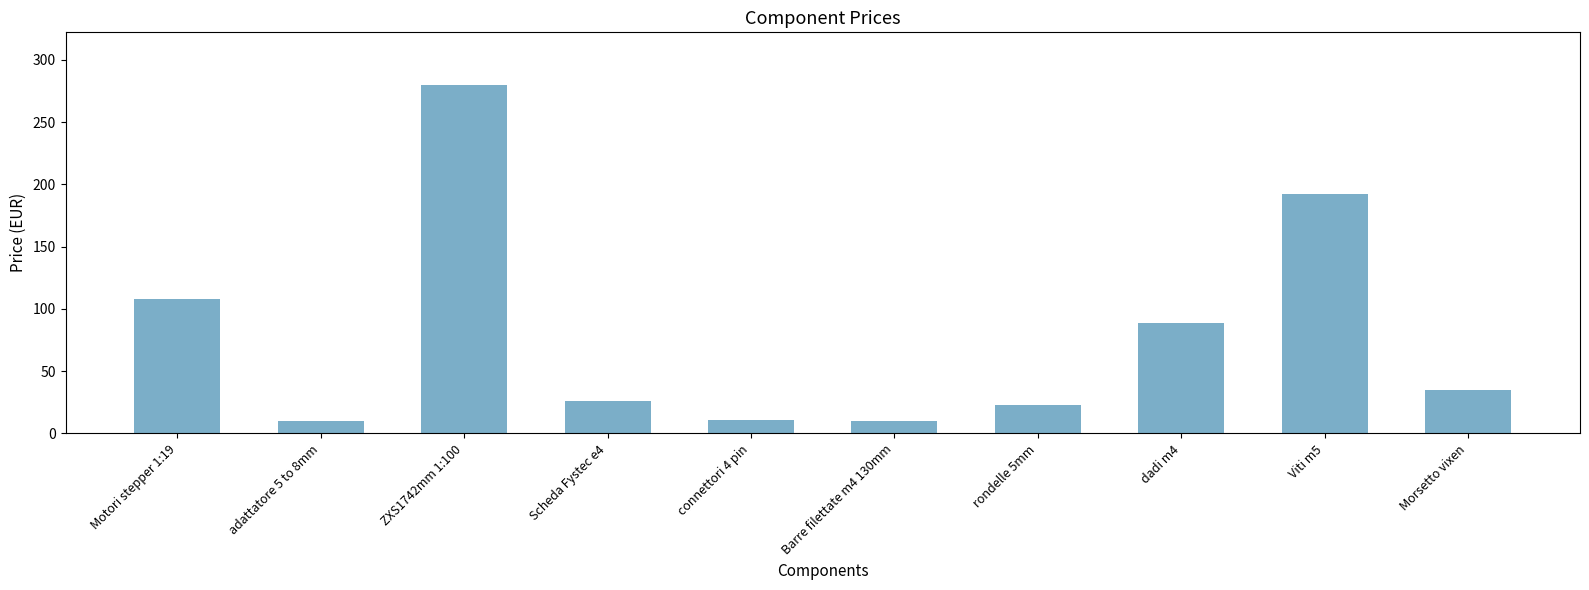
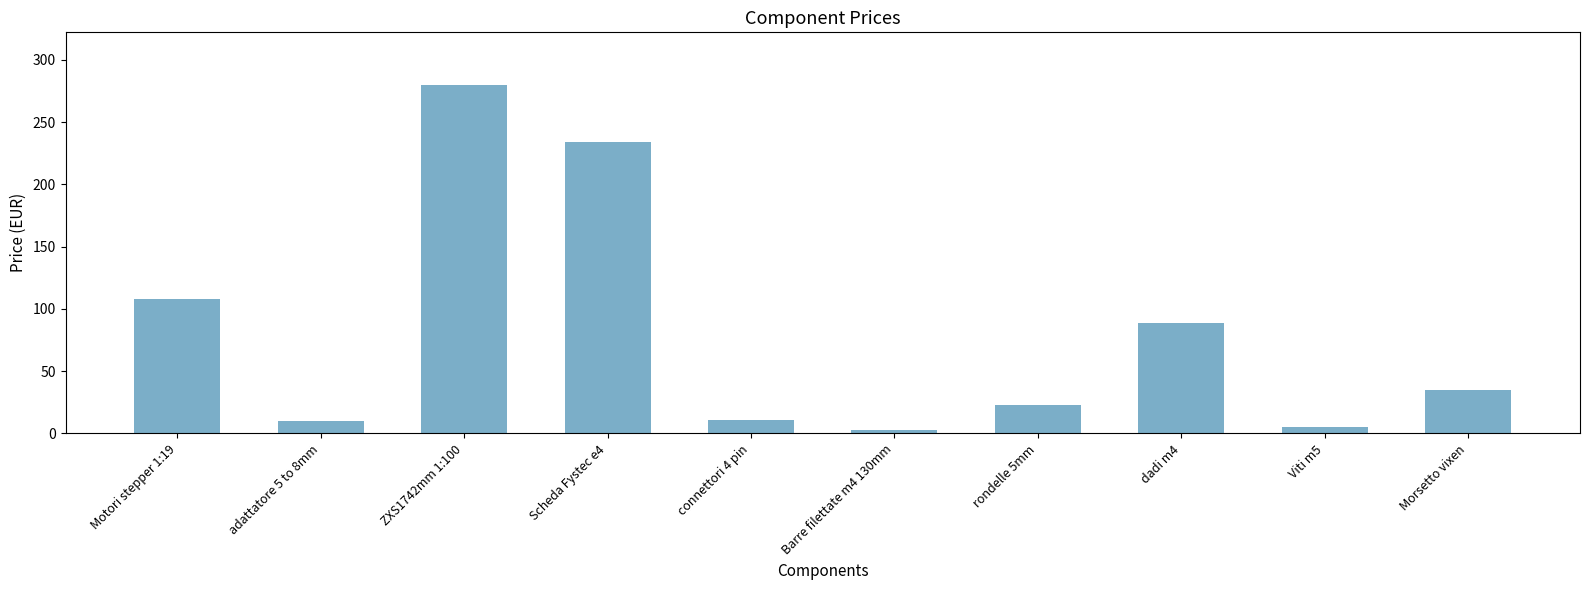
Scheda Fystec e4: 26 -> 234
Barre filettate m4 130mm: 10 -> 3
Viti m5: 192 -> 5
